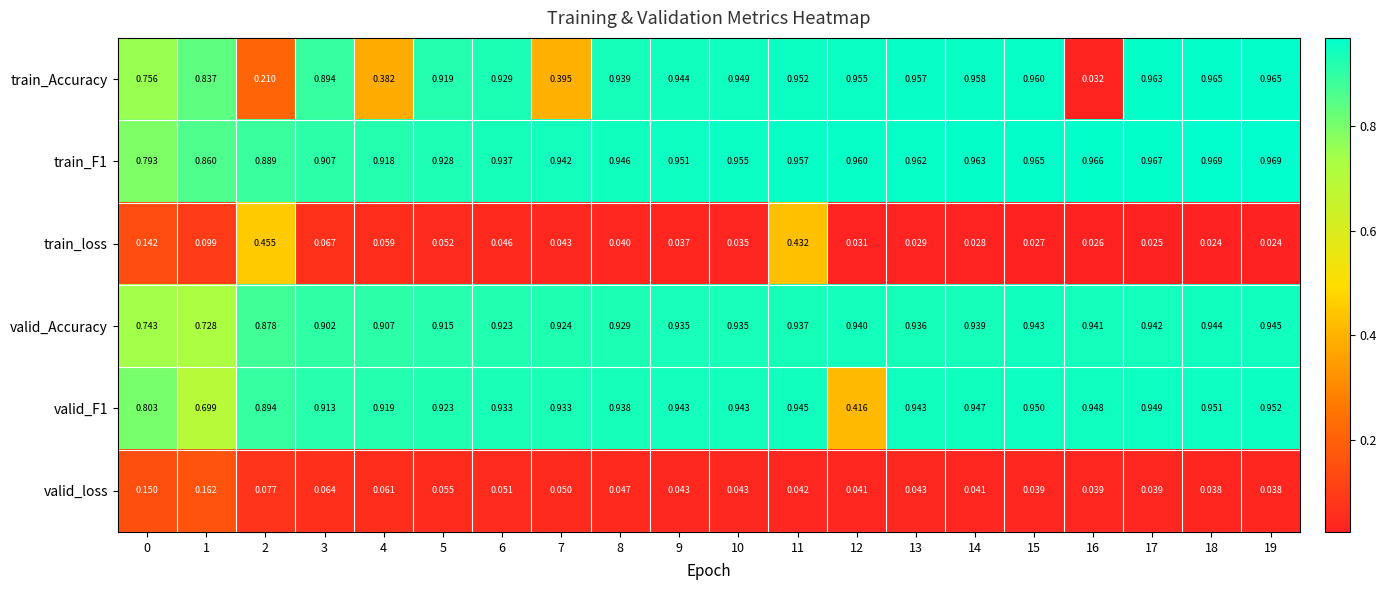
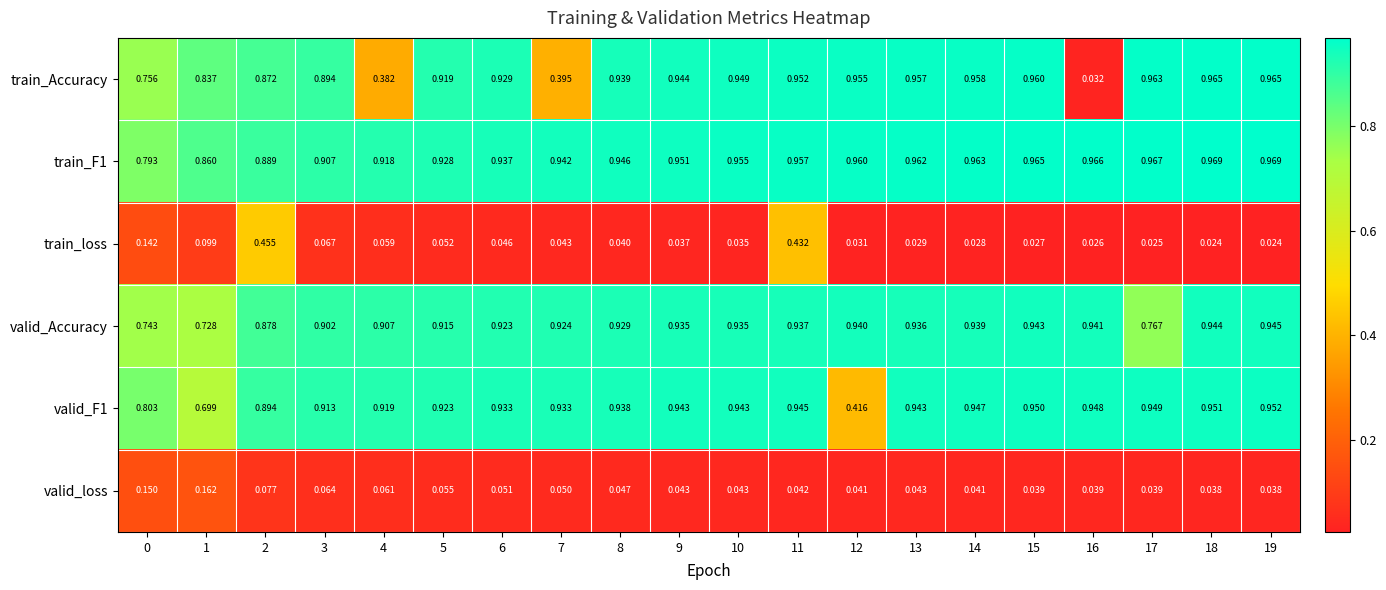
train_Accuracy, 2: 0.210 -> 0.872
valid_Accuracy, 17: 0.942 -> 0.767
